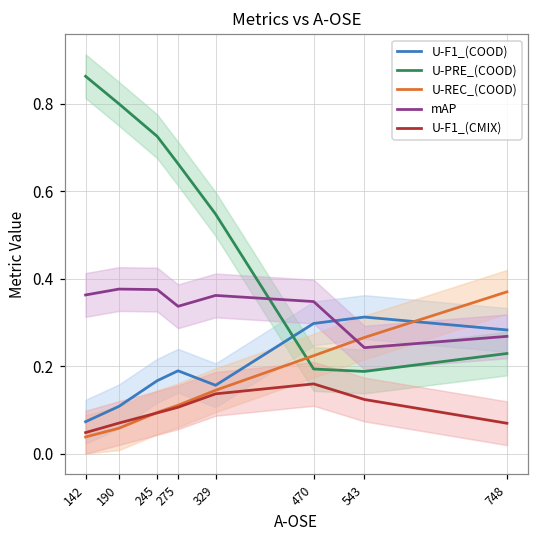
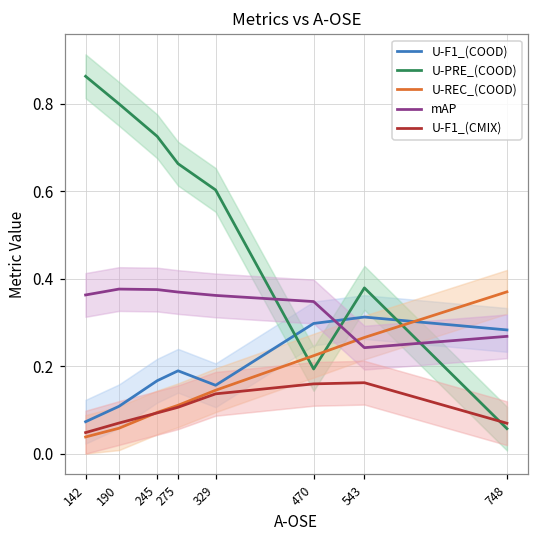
mAP, 275: 0.34 -> 0.37
U-PRE_(COOD), 329: 0.55 -> 0.60
U-PRE_(COOD), 543: 0.19 -> 0.38
U-F1_(CMIX), 543: 0.12 -> 0.16
U-PRE_(COOD), 748: 0.23 -> 0.06
